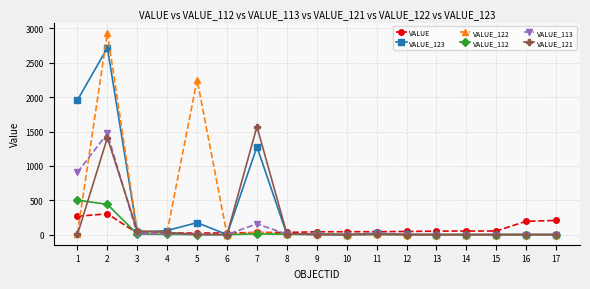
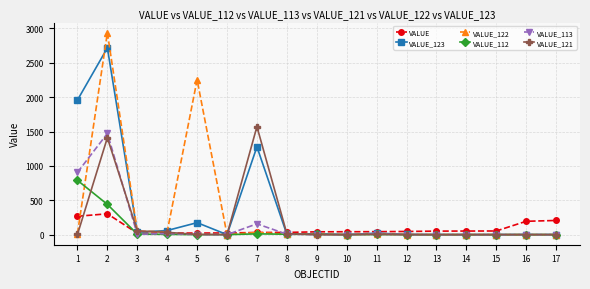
VALUE_112, 1: 500 -> 800
